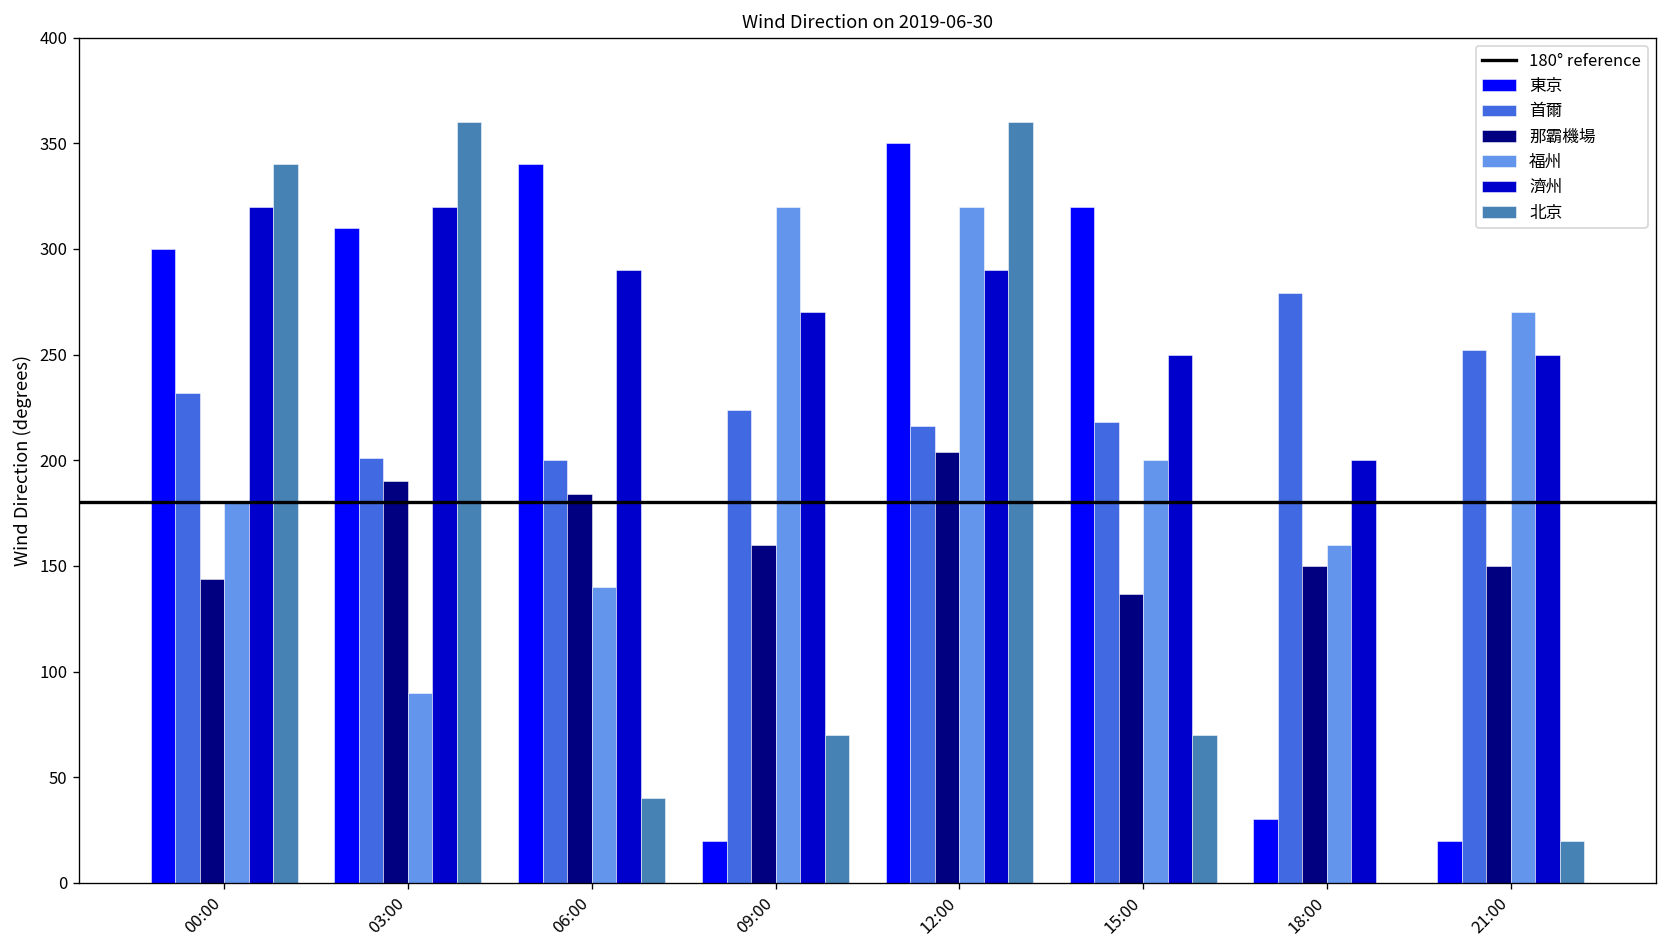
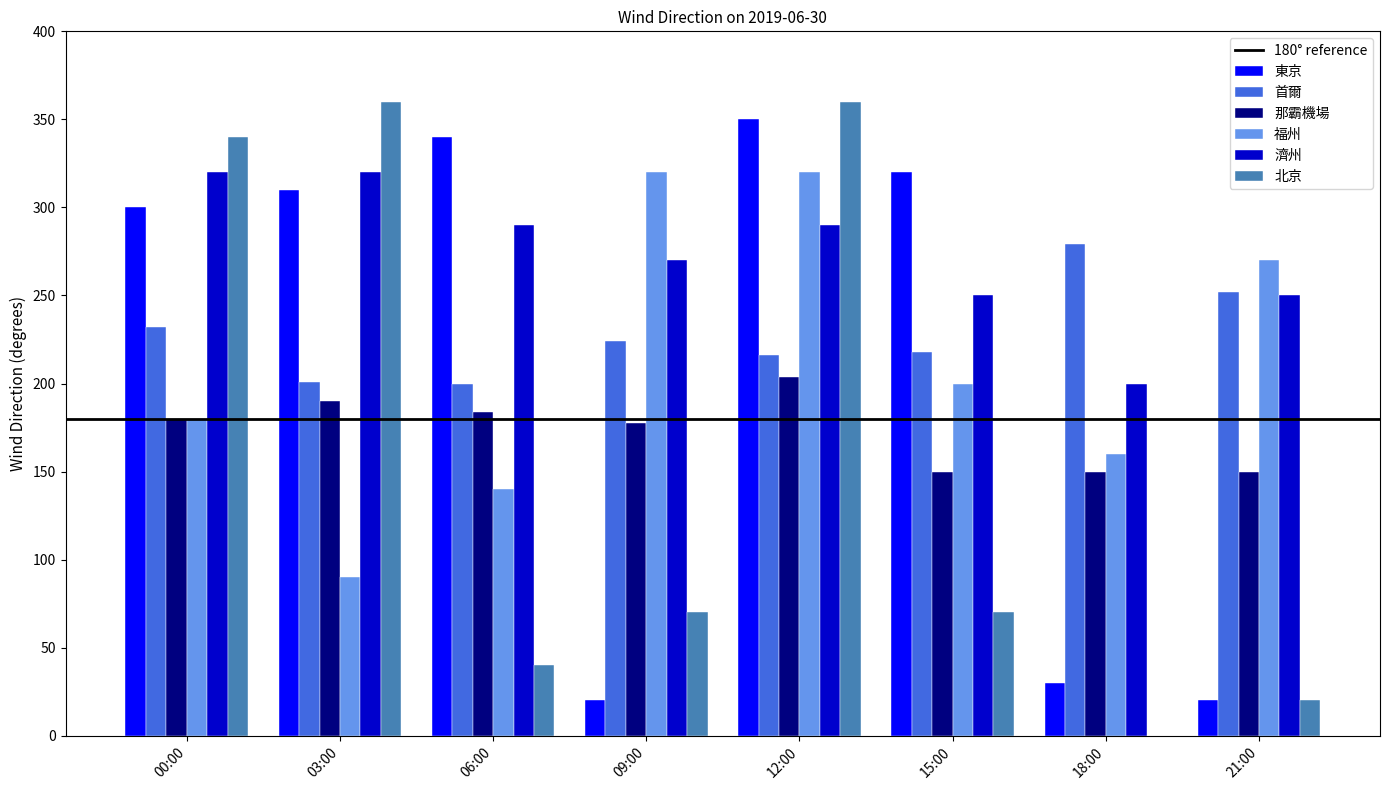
那霸機場, 00:00: 144 -> 180
那霸機場, 09:00: 160 -> 178
那霸機場, 15:00: 137 -> 150
